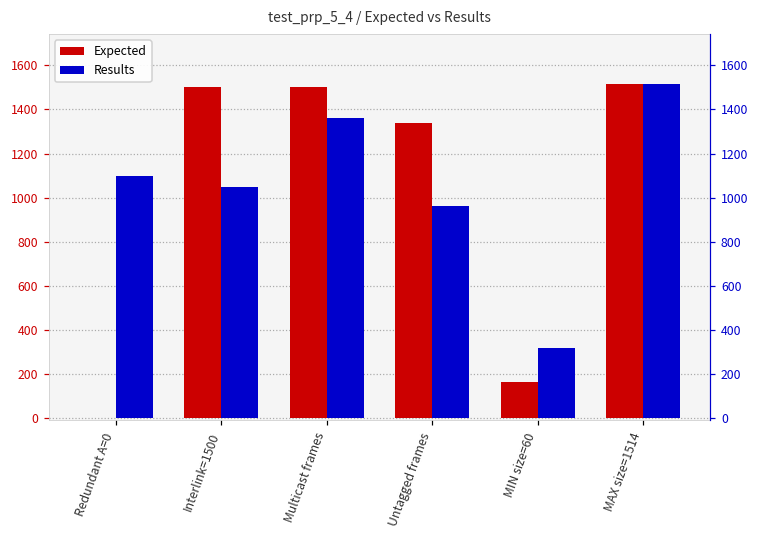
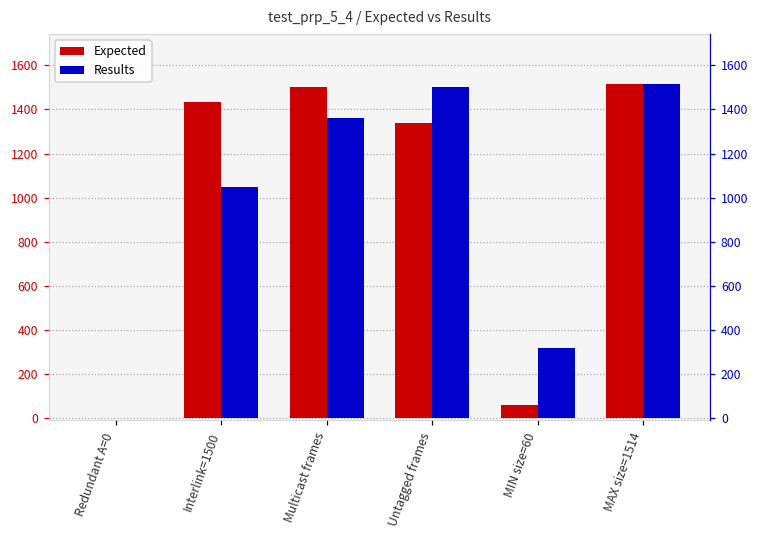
Results, Redundant A=0: 1100 -> 0
Expected, Interlink=1500: 1500 -> 1440
Results, Untagged frames: 960 -> 1500
Expected, MIN size=60: 170 -> 60
